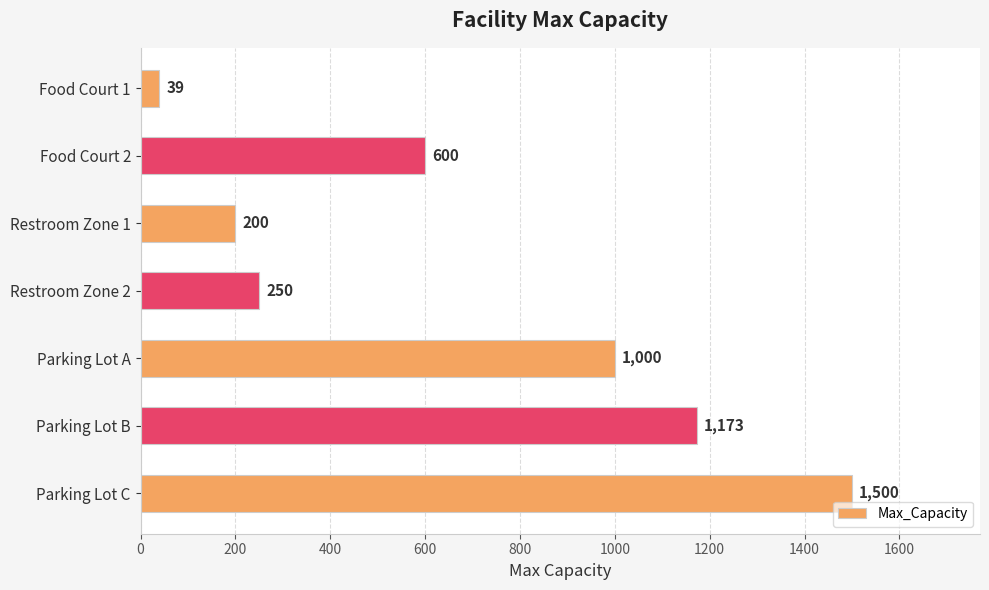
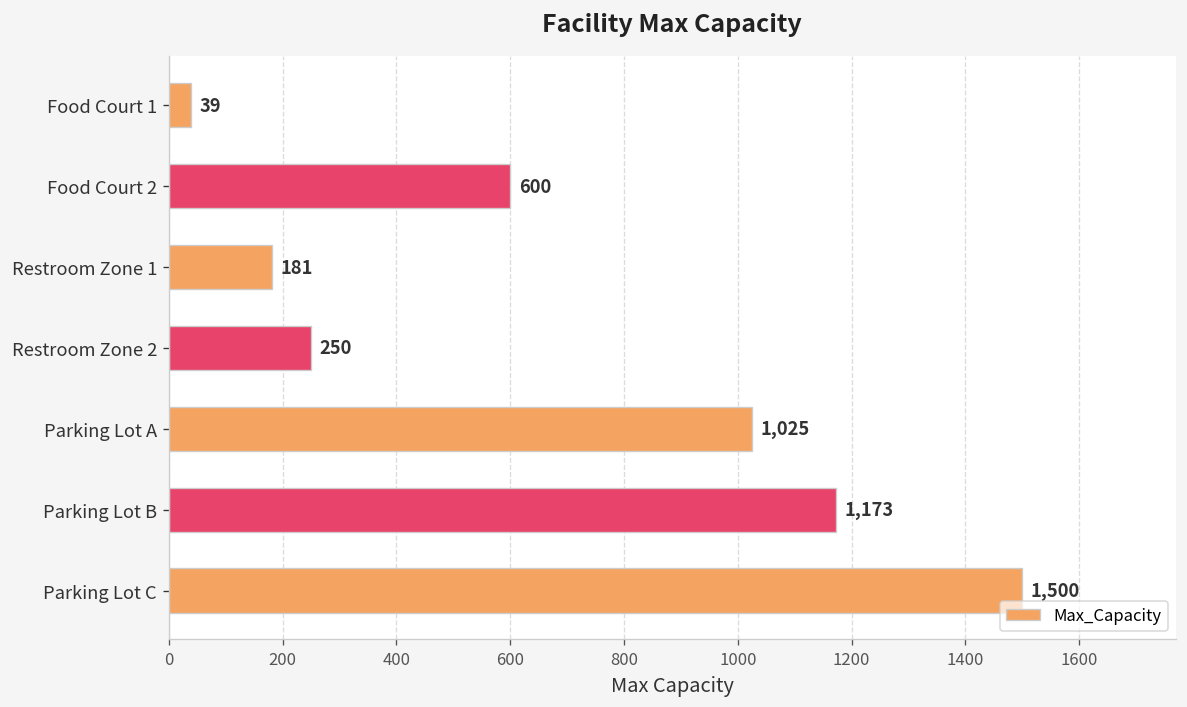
Restroom Zone 1: 200 -> 181
Parking Lot A: 1,000 -> 1,025
